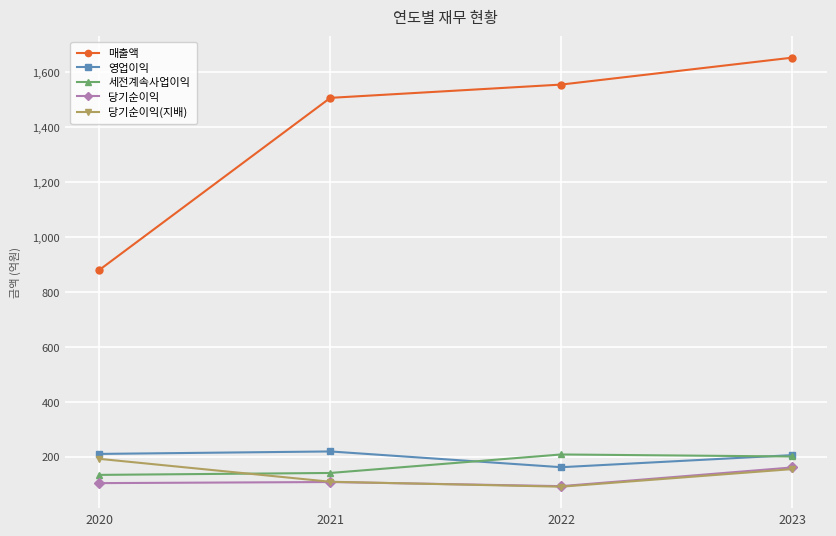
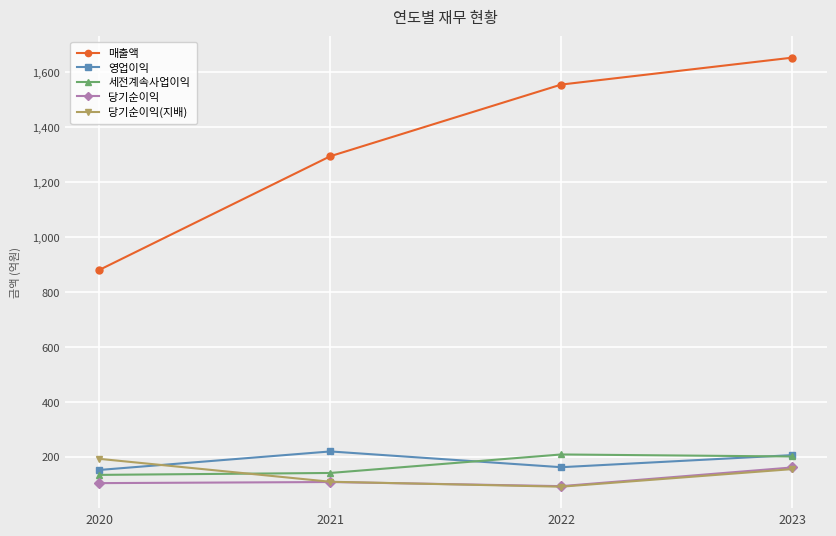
영업이익, 2020: 210 -> 150
매출액, 2021: 1,510 -> 1,300
